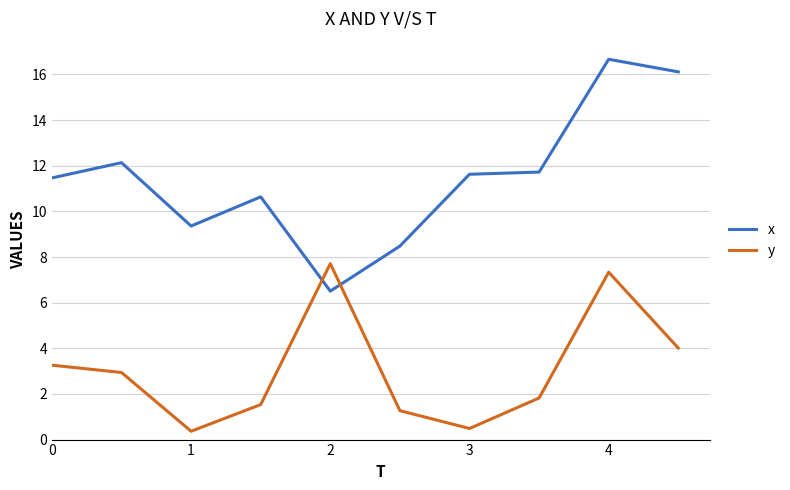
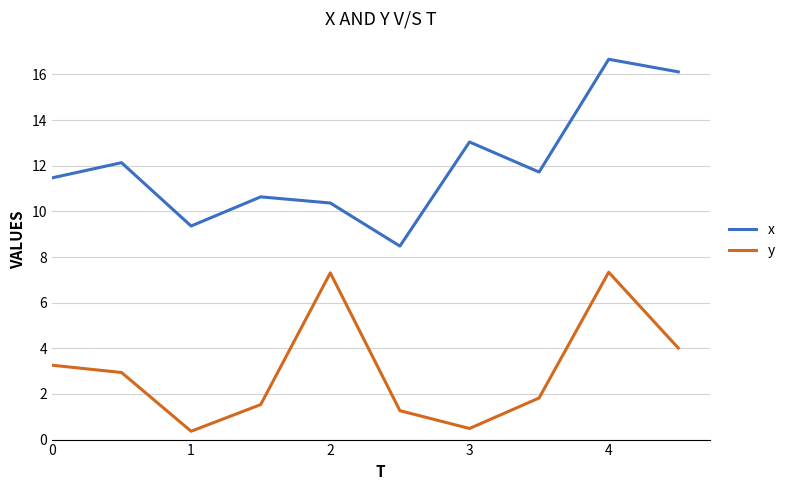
x, 2: 6.5 -> 10.4
y, 2: 7.7 -> 7.3
x, 3: 11.6 -> 13.0
